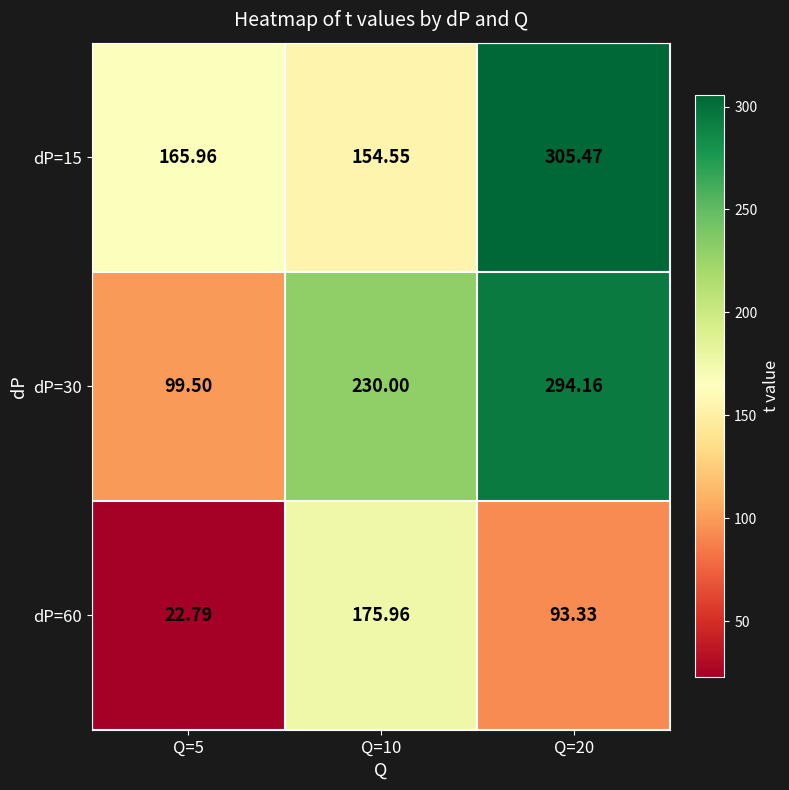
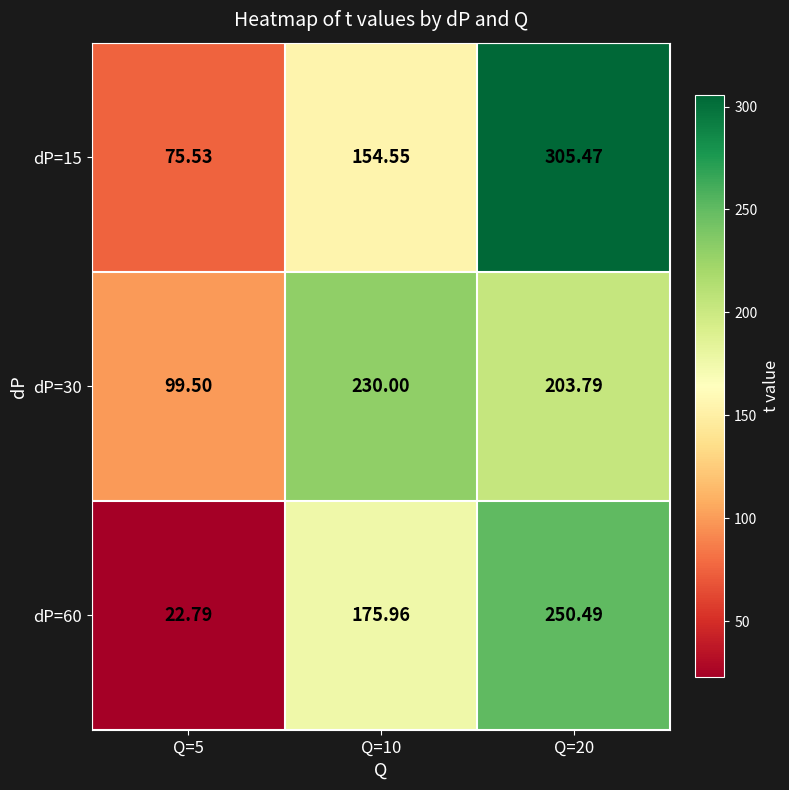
dP=15, Q=5: 165.96 -> 75.53
dP=30, Q=20: 294.16 -> 203.79
dP=60, Q=20: 93.33 -> 250.49
